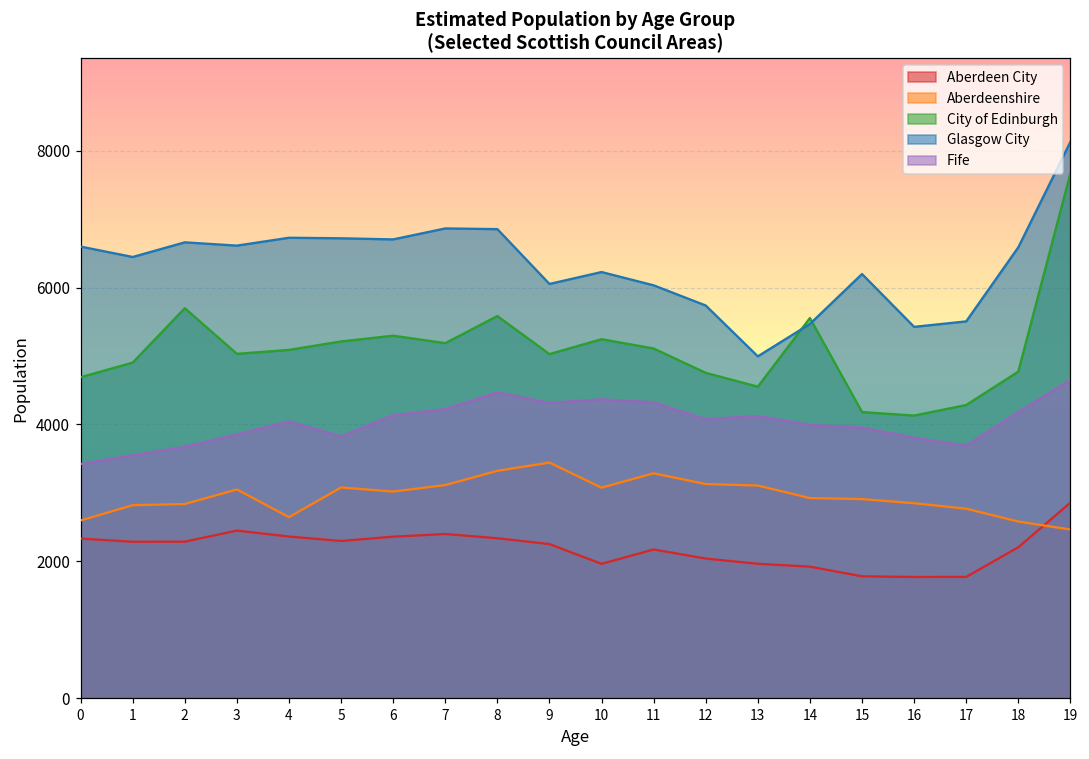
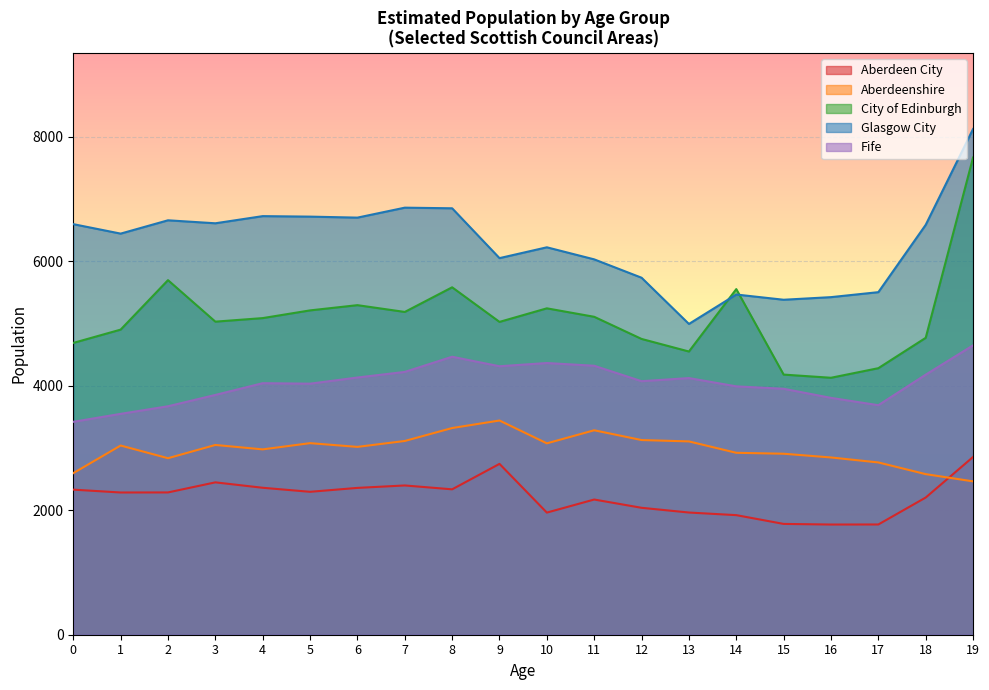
Aberdeenshire, 1: 2800 -> 3000
Aberdeenshire, 4: 2600 -> 3000
Fife, 5: 3800 -> 4000
Aberdeen City, 9: 2300 -> 2700
Glasgow City, 15: 6200 -> 5400
